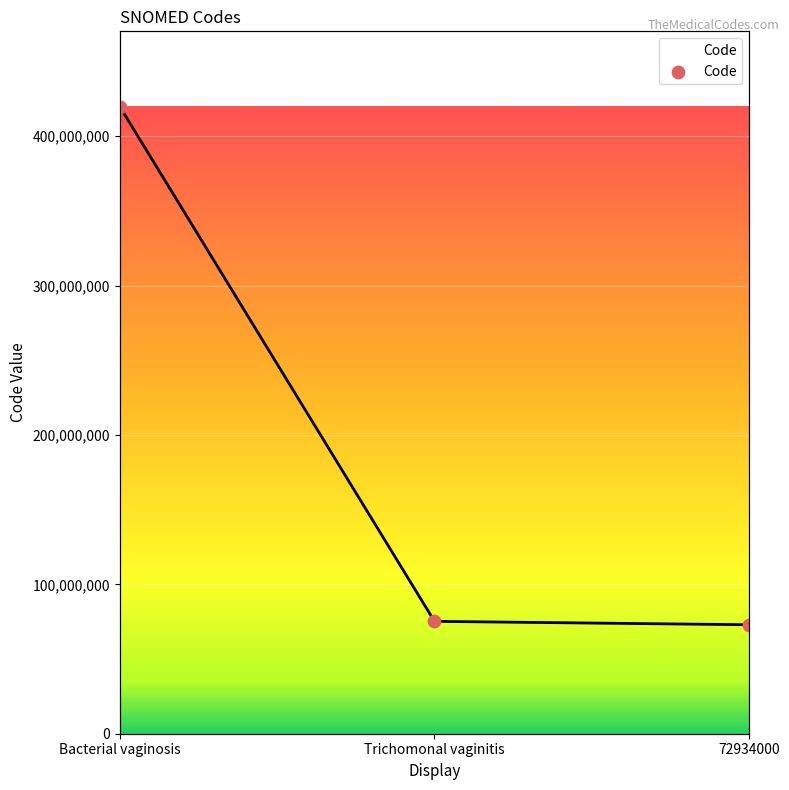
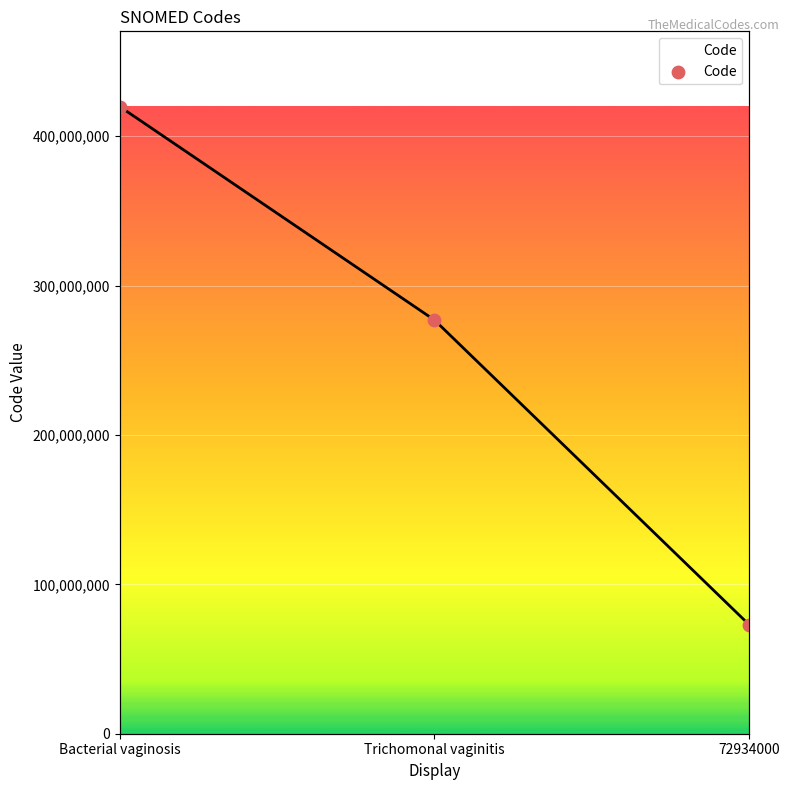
Trichomonal vaginitis: 75,000,000 -> 277,000,000
